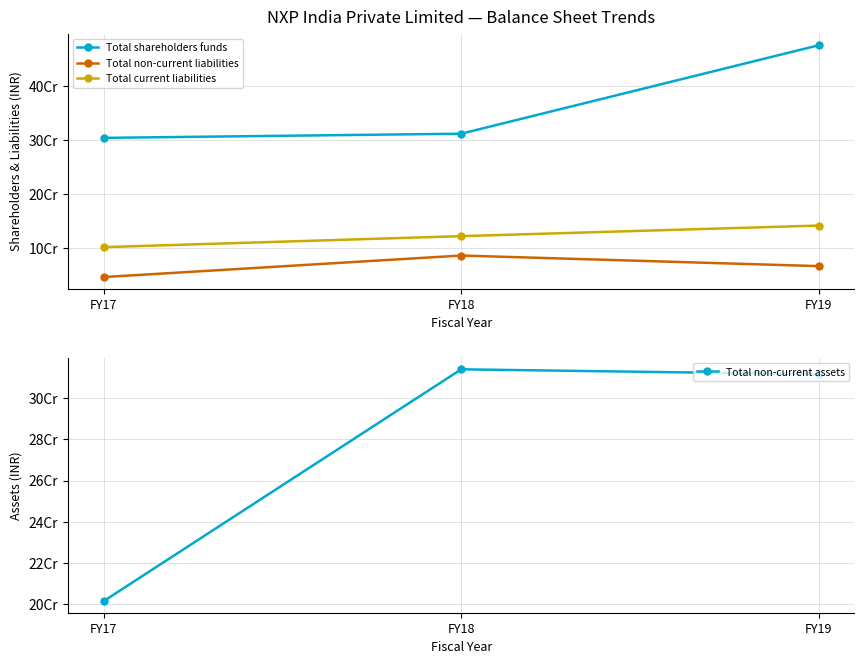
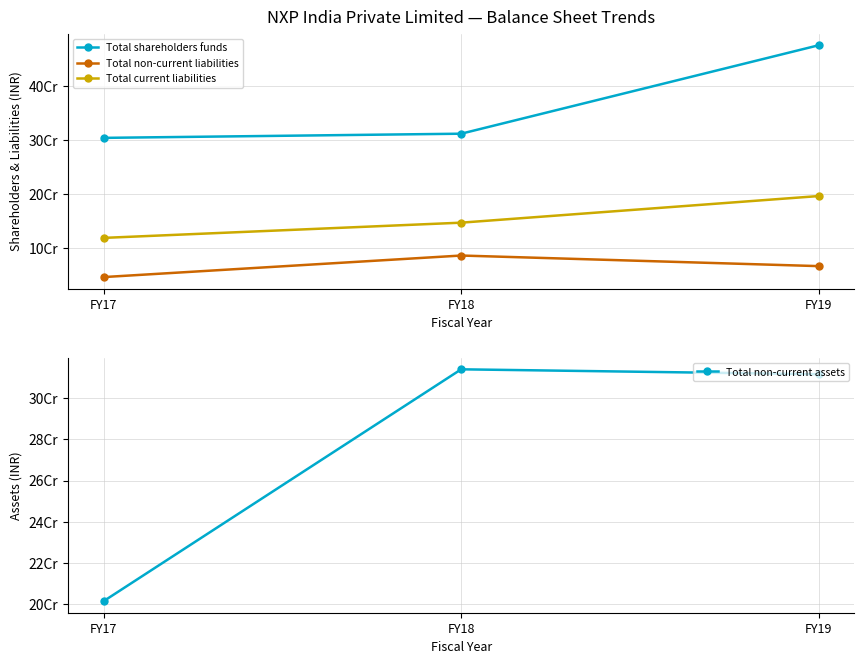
NXP India Private Limited — Balance Sheet Trends, Total current liabilities, FY17: 10Cr -> 12Cr
NXP India Private Limited — Balance Sheet Trends, Total current liabilities, FY18: 12Cr -> 15Cr
NXP India Private Limited — Balance Sheet Trends, Total current liabilities, FY19: 14Cr -> 20Cr
